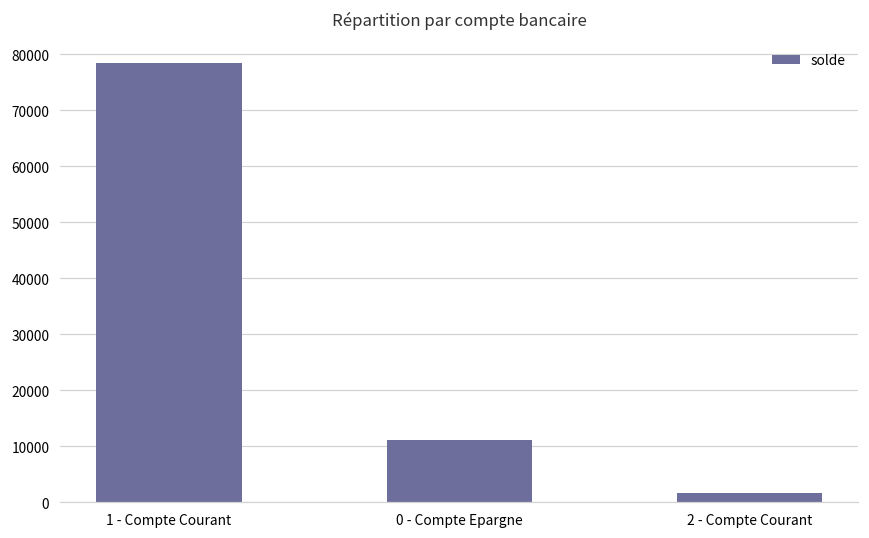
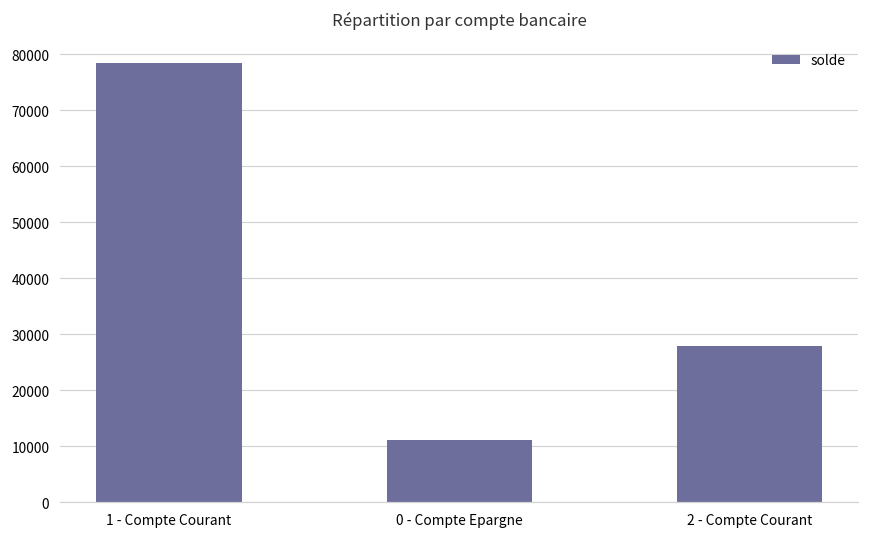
2 - Compte Courant: 2000 -> 28000
